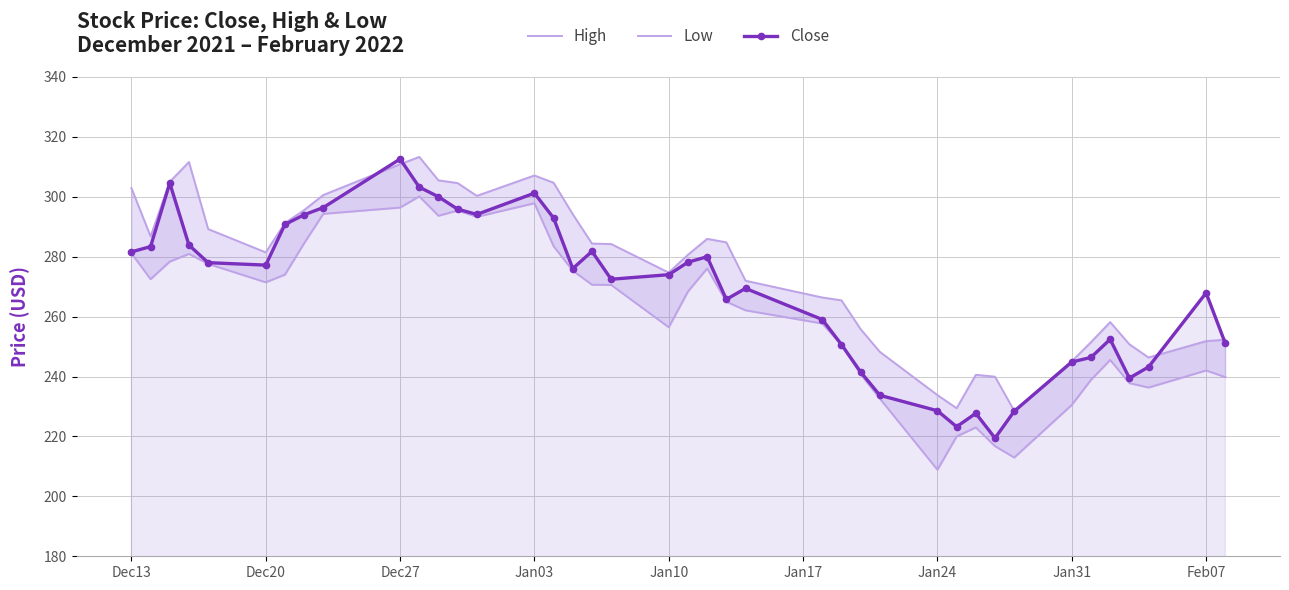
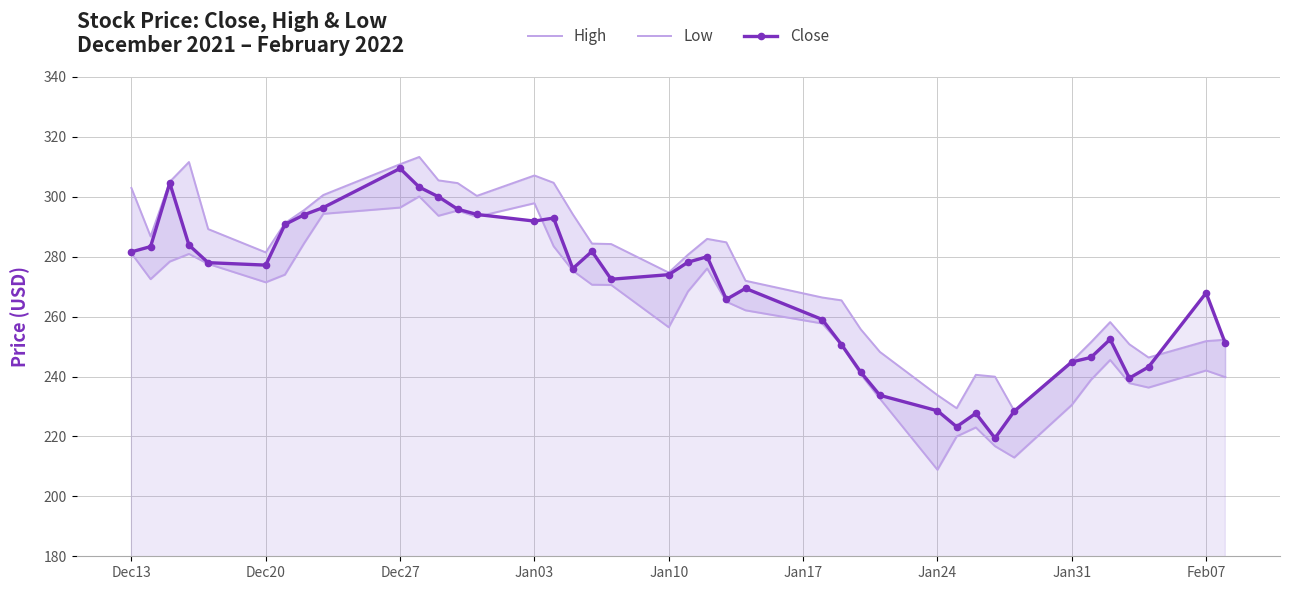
Close, Dec27: 313 -> 309
Close, Jan03: 301 -> 292
